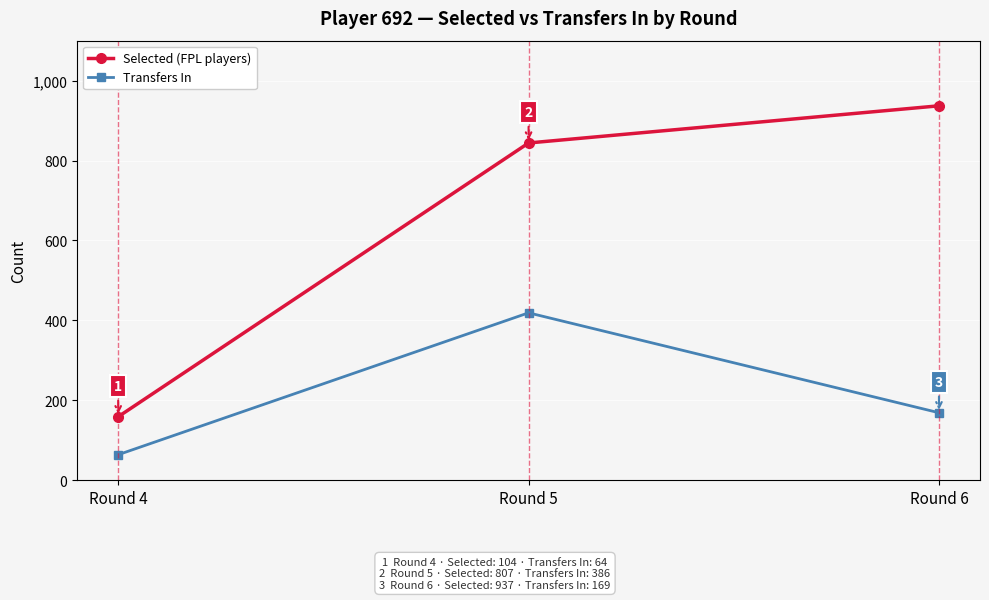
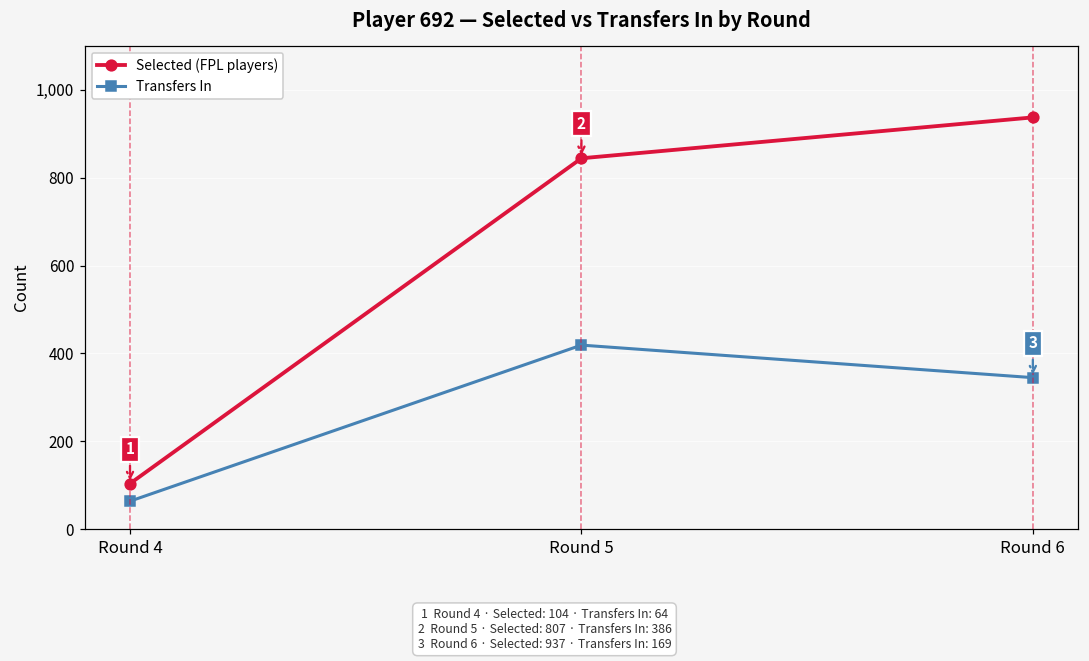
Selected (FPL players), Round 4: 160 -> 100
Transfers In, Round 6: 170 -> 350
